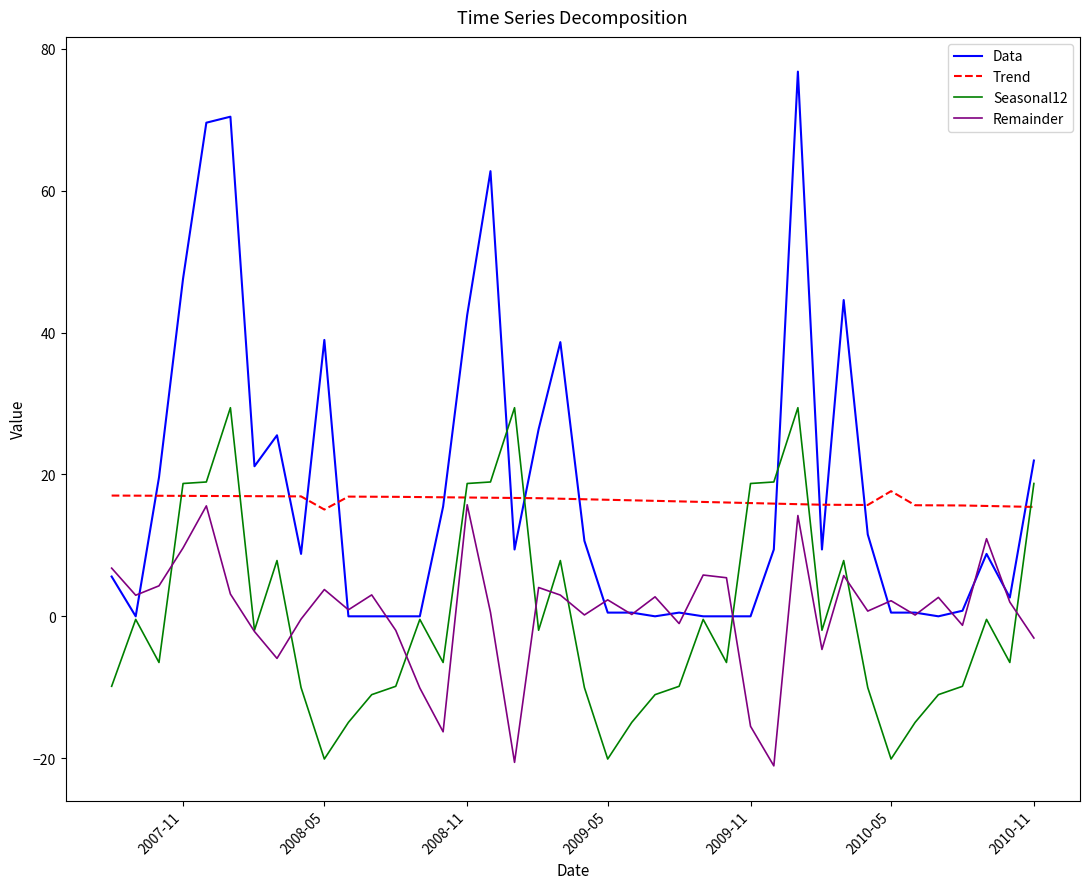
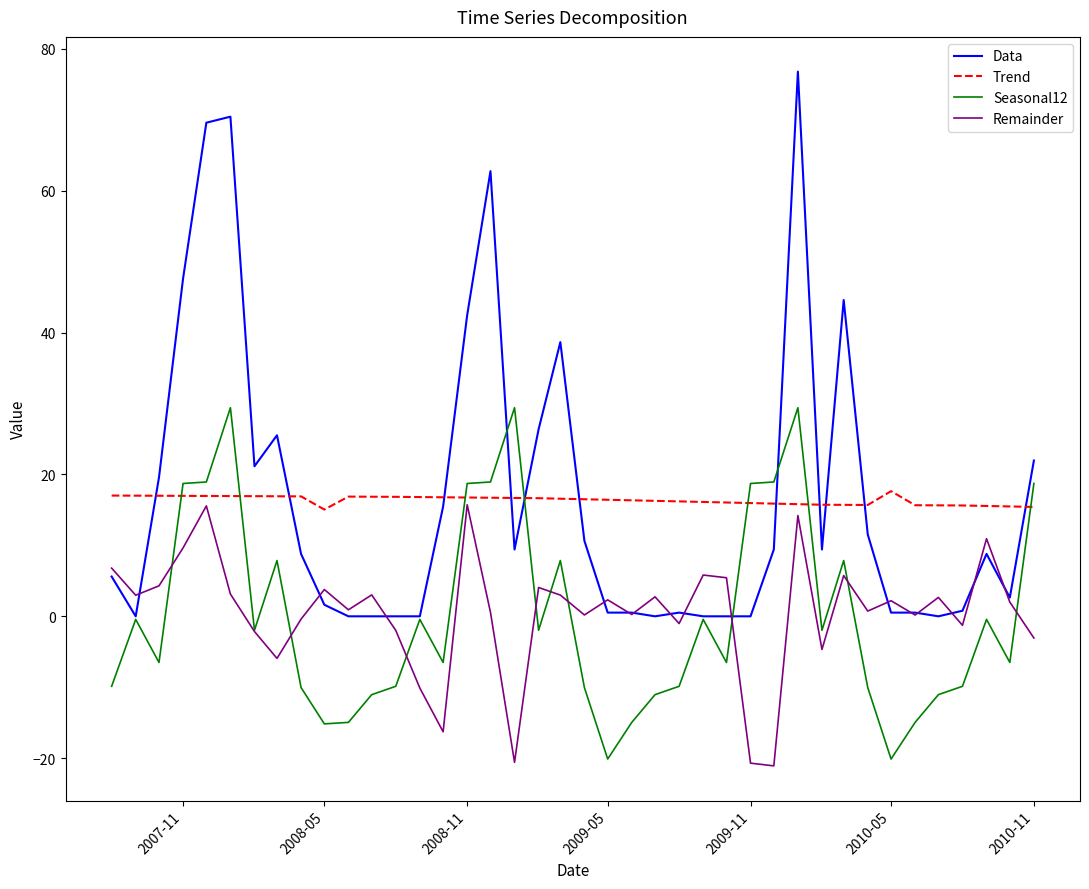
Data, 2008-05: 39 -> 2
Seasonal12, 2008-05: -20 -> -15
Remainder, 2009-11: -16 -> -21
